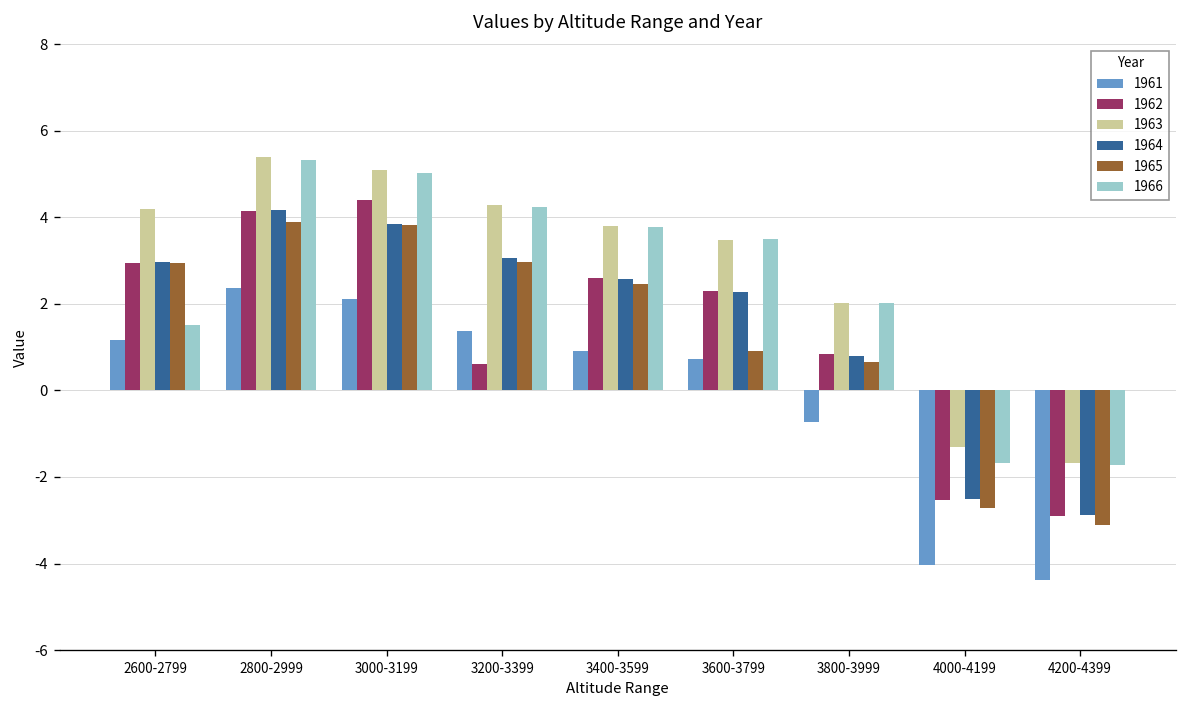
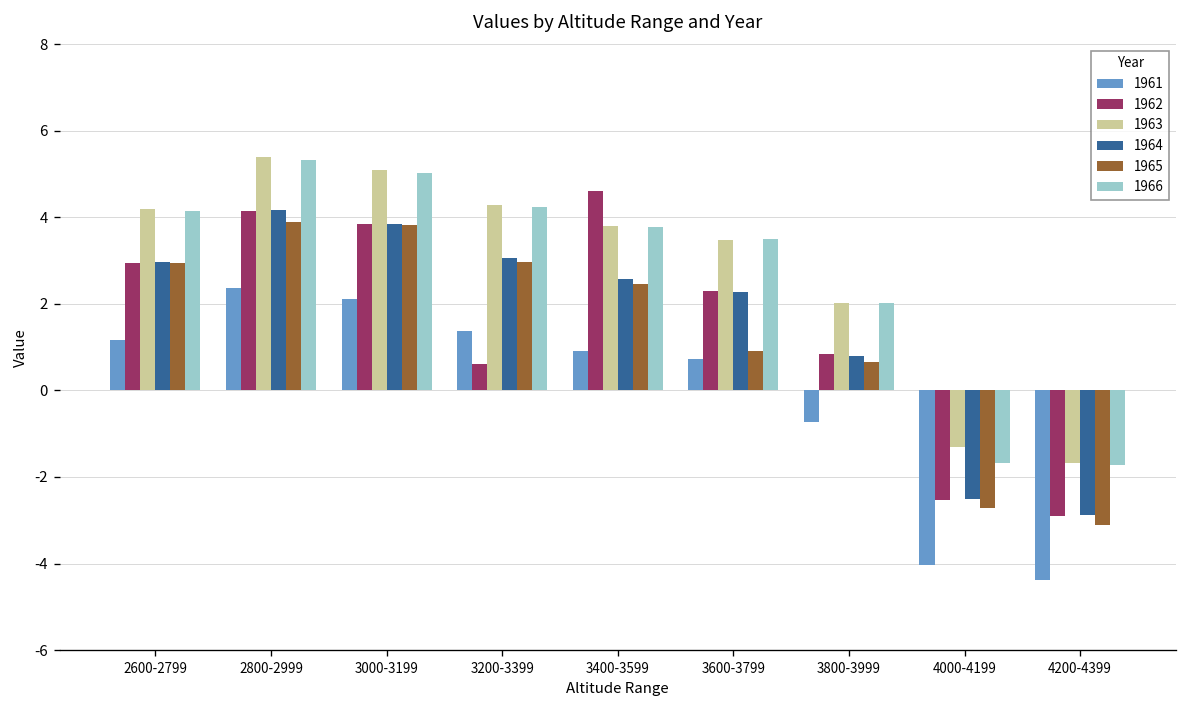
1966, 2600-2799: 1.5 -> 4.1
1962, 3000-3199: 4.4 -> 3.9
1962, 3400-3599: 2.6 -> 4.6
